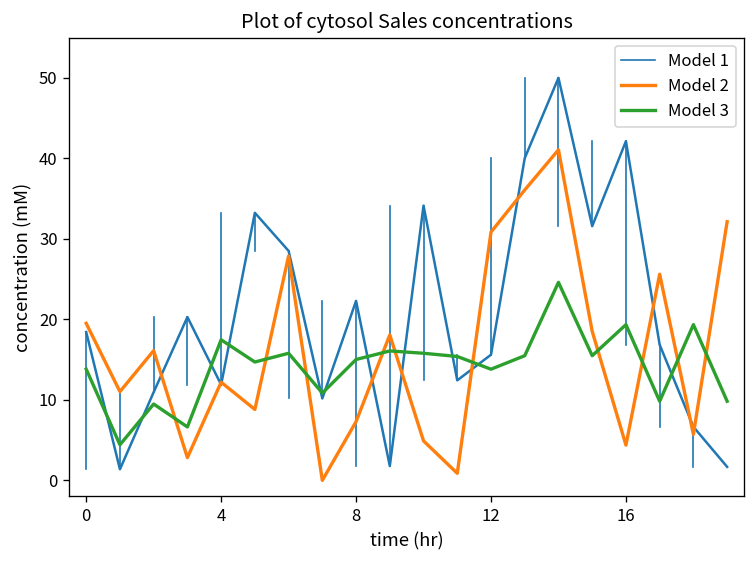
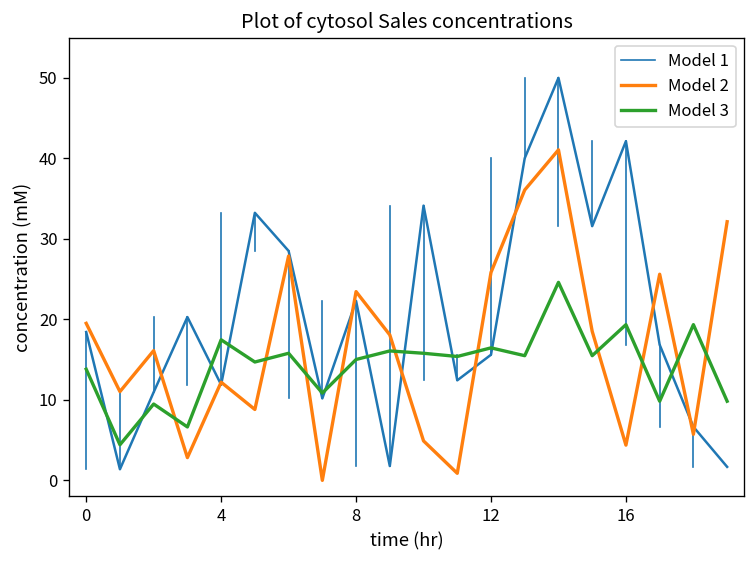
Model 2, 8: 7 -> 23
Model 2, 12: 31 -> 26
Model 3, 12: 14 -> 16
